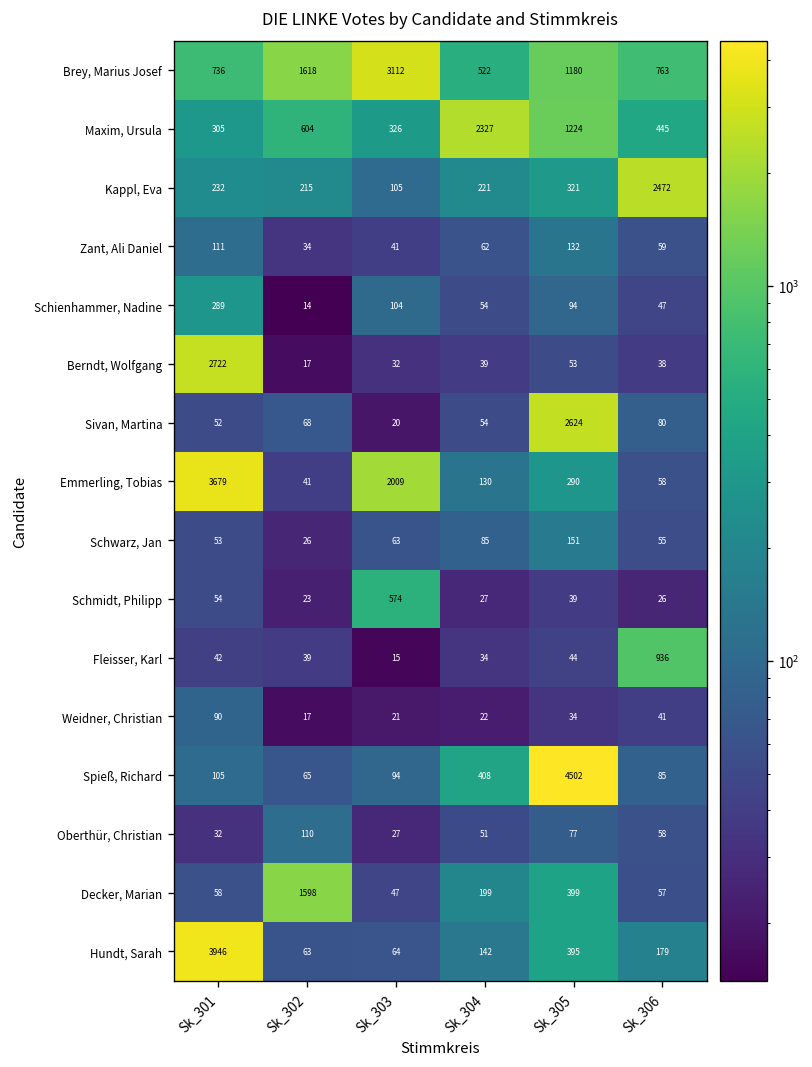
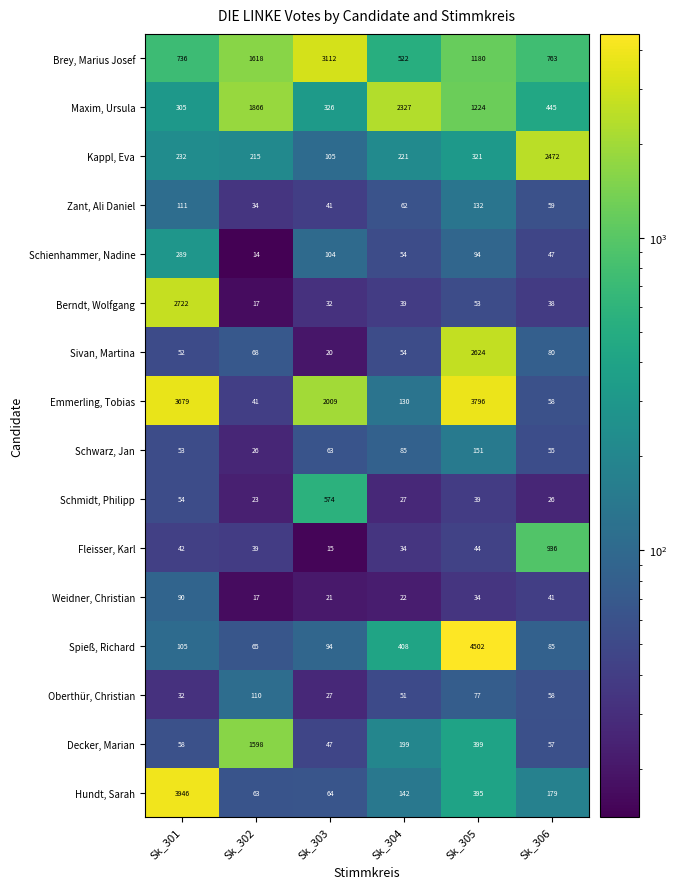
Maxim, Ursula, Sk_302: 604 -> 1866
Emmerling, Tobias, Sk_305: 290 -> 3796
